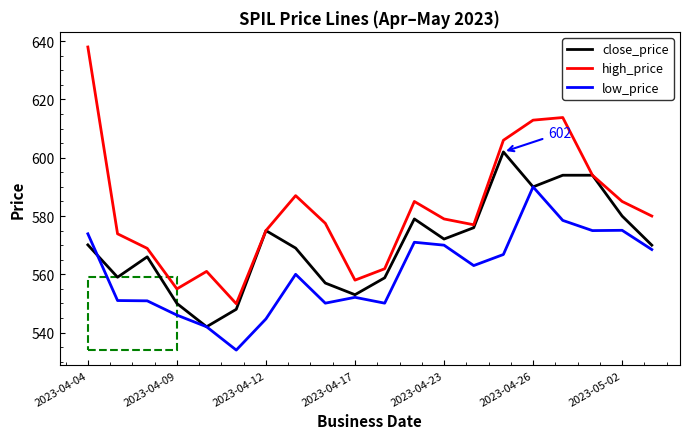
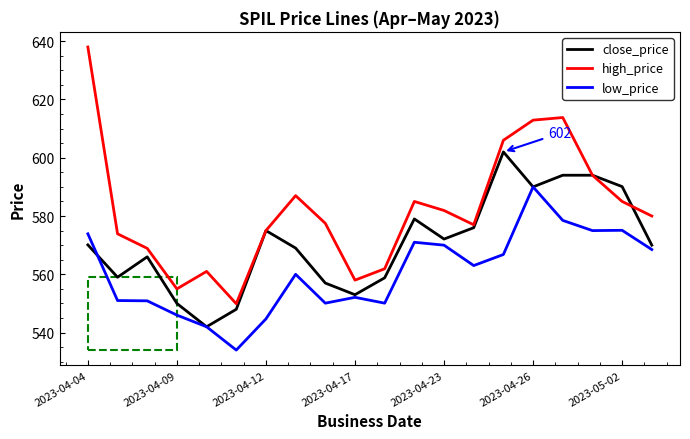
high_price, 2023-04-23: 579 -> 582
close_price, 2023-05-02: 580 -> 590
